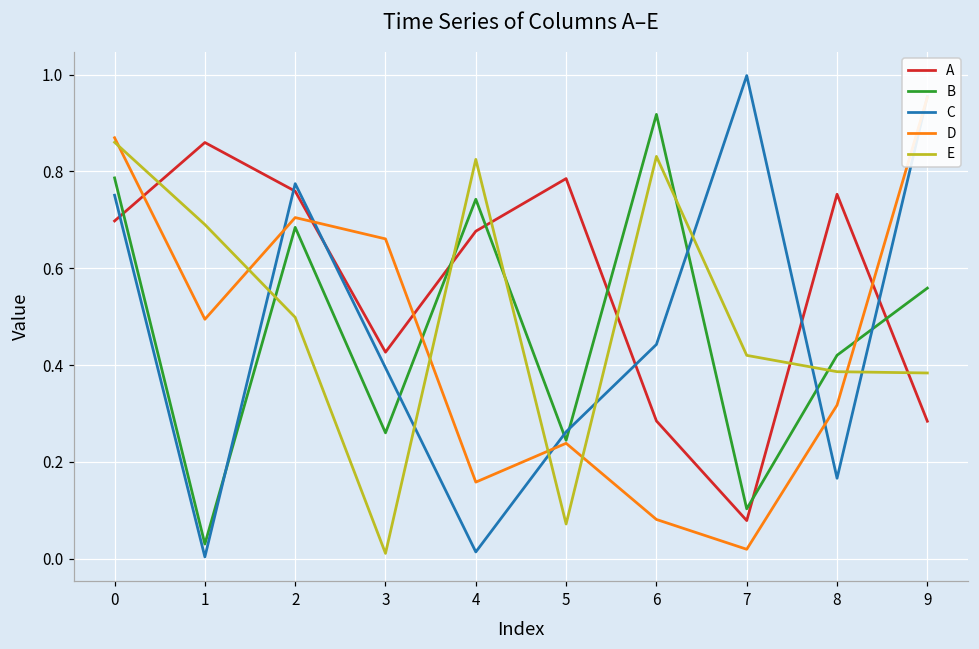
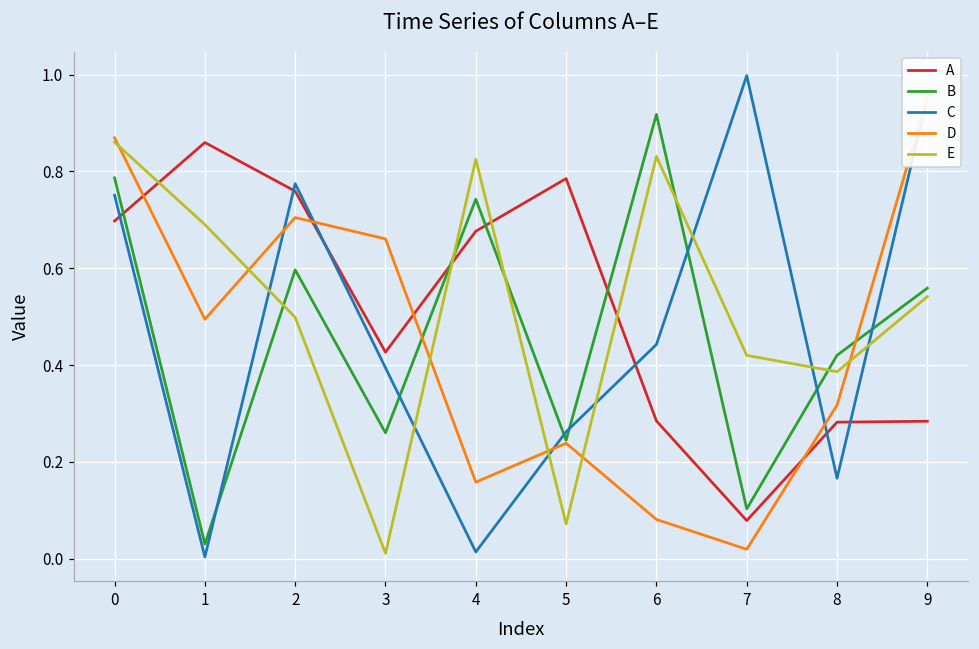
B, 2: 0.68 -> 0.60
A, 8: 0.75 -> 0.28
E, 9: 0.38 -> 0.54
